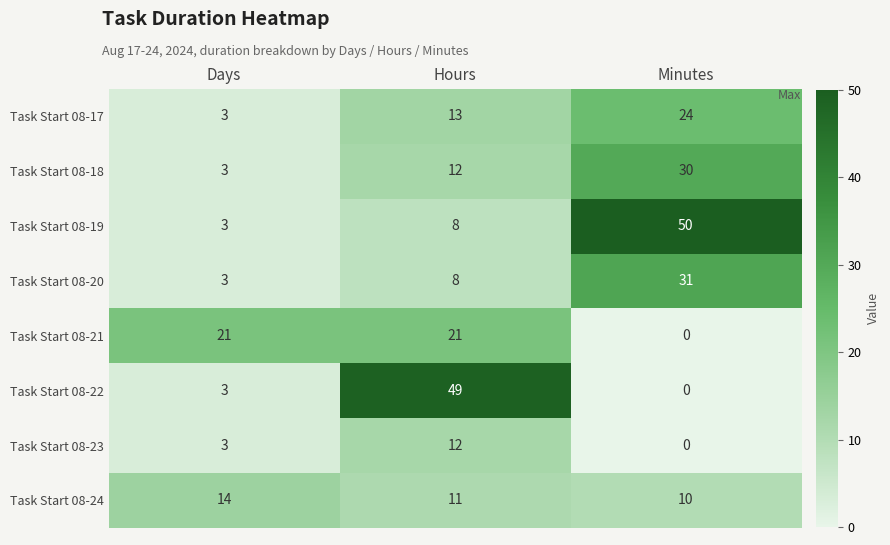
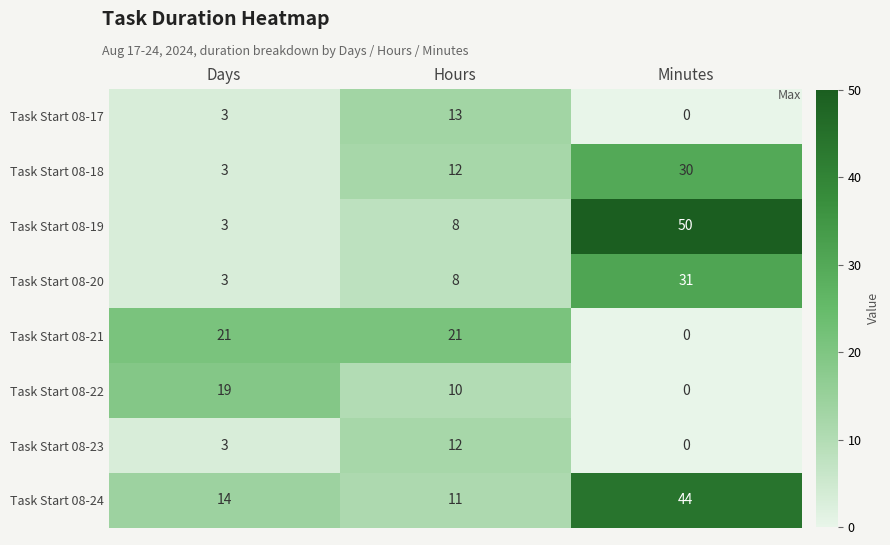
Task Start 08-17, Minutes: 24 -> 0
Task Start 08-22, Days: 3 -> 19
Task Start 08-22, Hours: 49 -> 10
Task Start 08-24, Minutes: 10 -> 44
